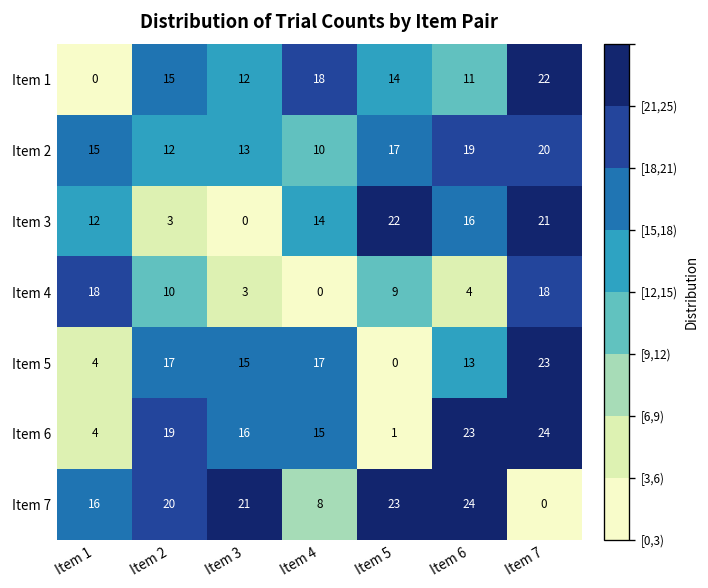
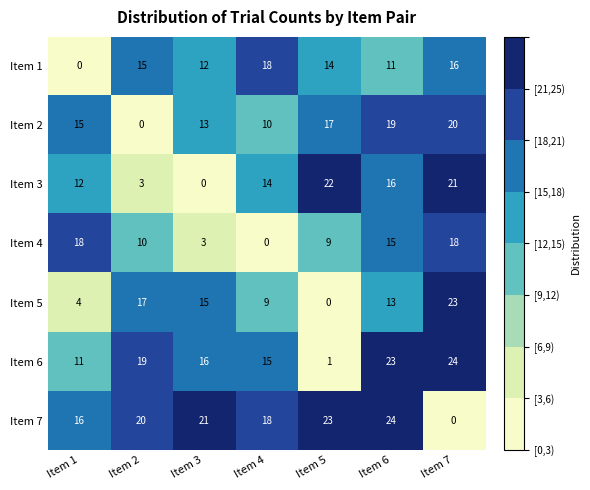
Item 1, Item 7: 22 -> 16
Item 2, Item 2: 12 -> 0
Item 4, Item 6: 4 -> 15
Item 5, Item 4: 17 -> 9
Item 6, Item 1: 4 -> 11
Item 7, Item 4: 8 -> 18
